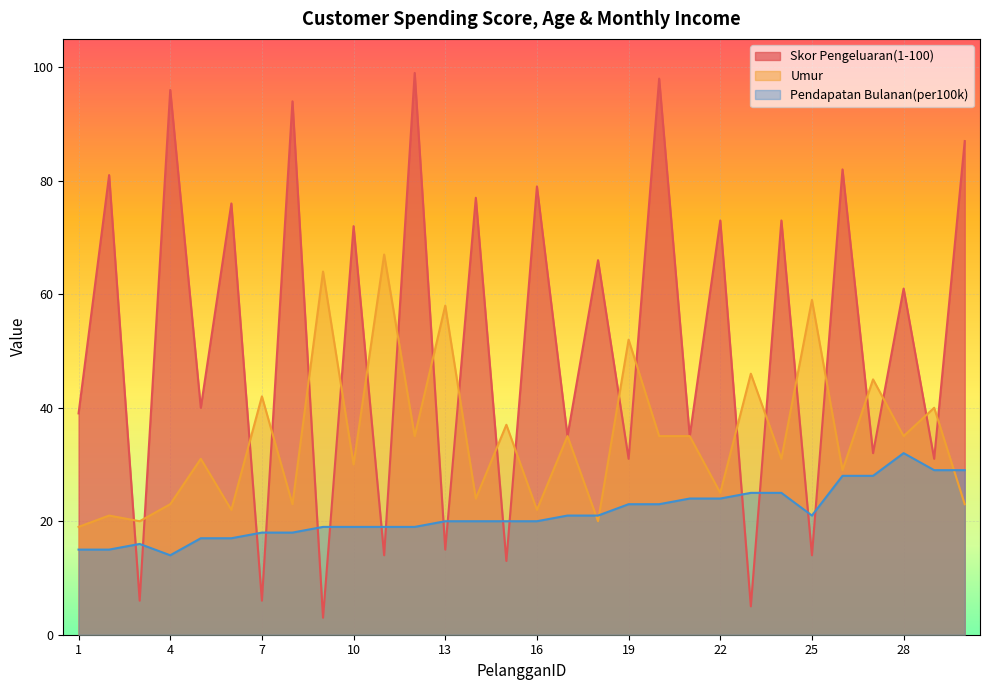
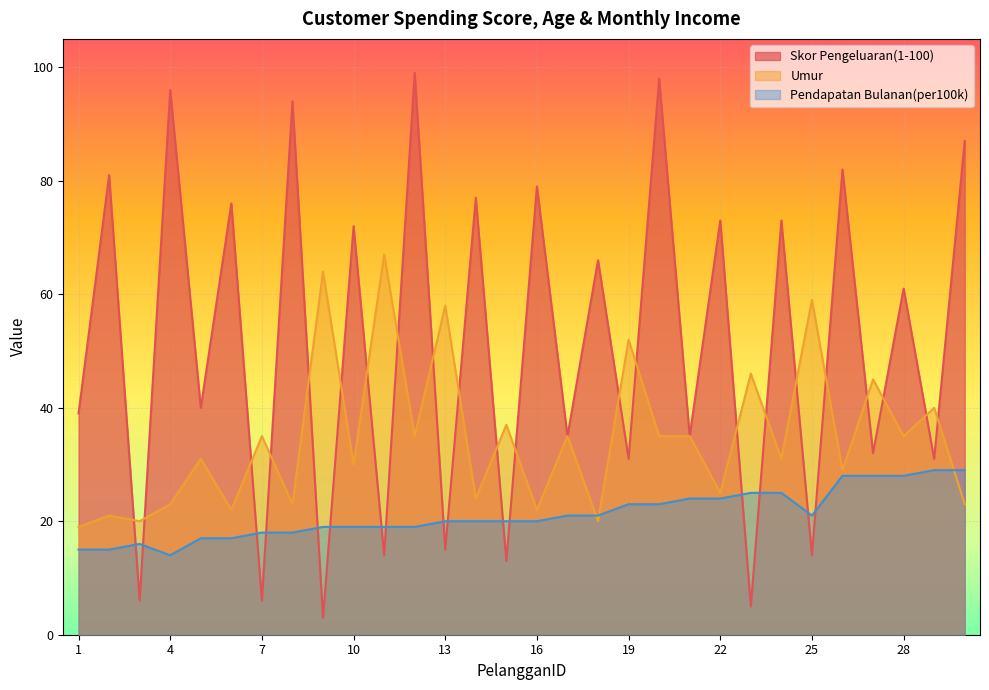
Umur, 7: 42 -> 35
Pendapatan Bulanan(per100k), 28: 32 -> 28
